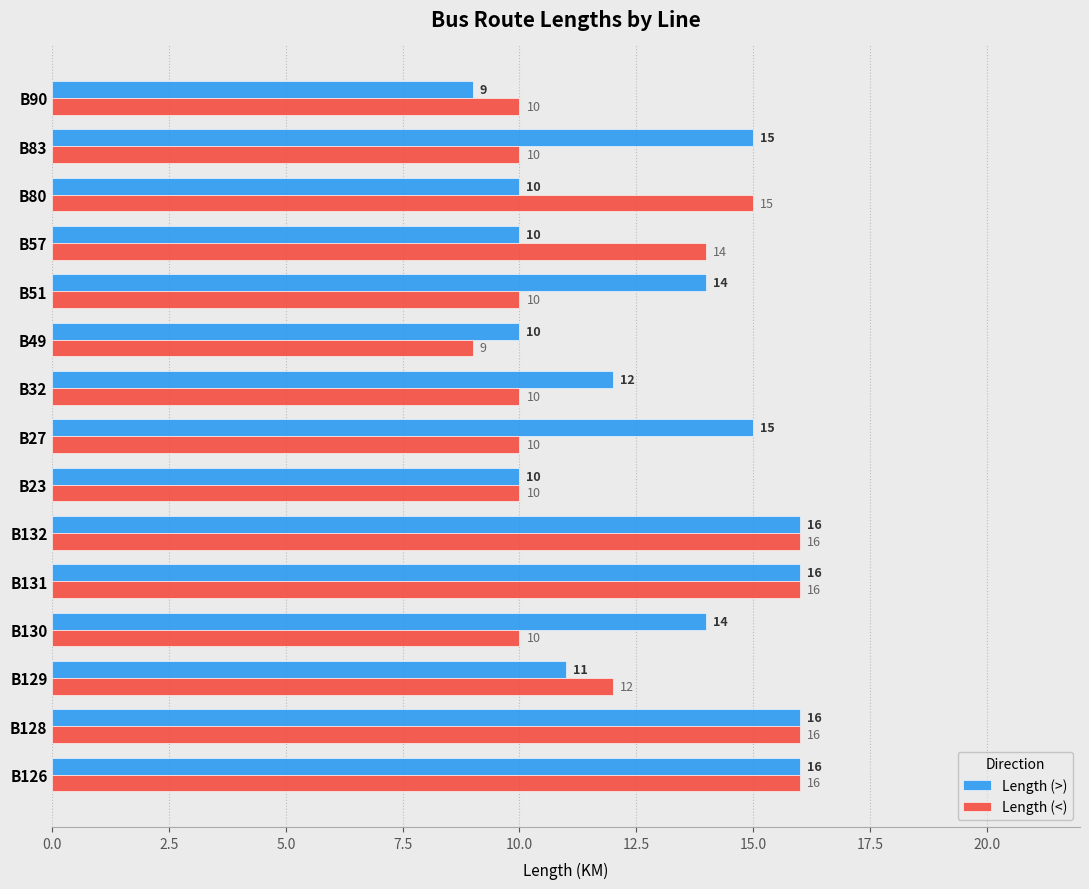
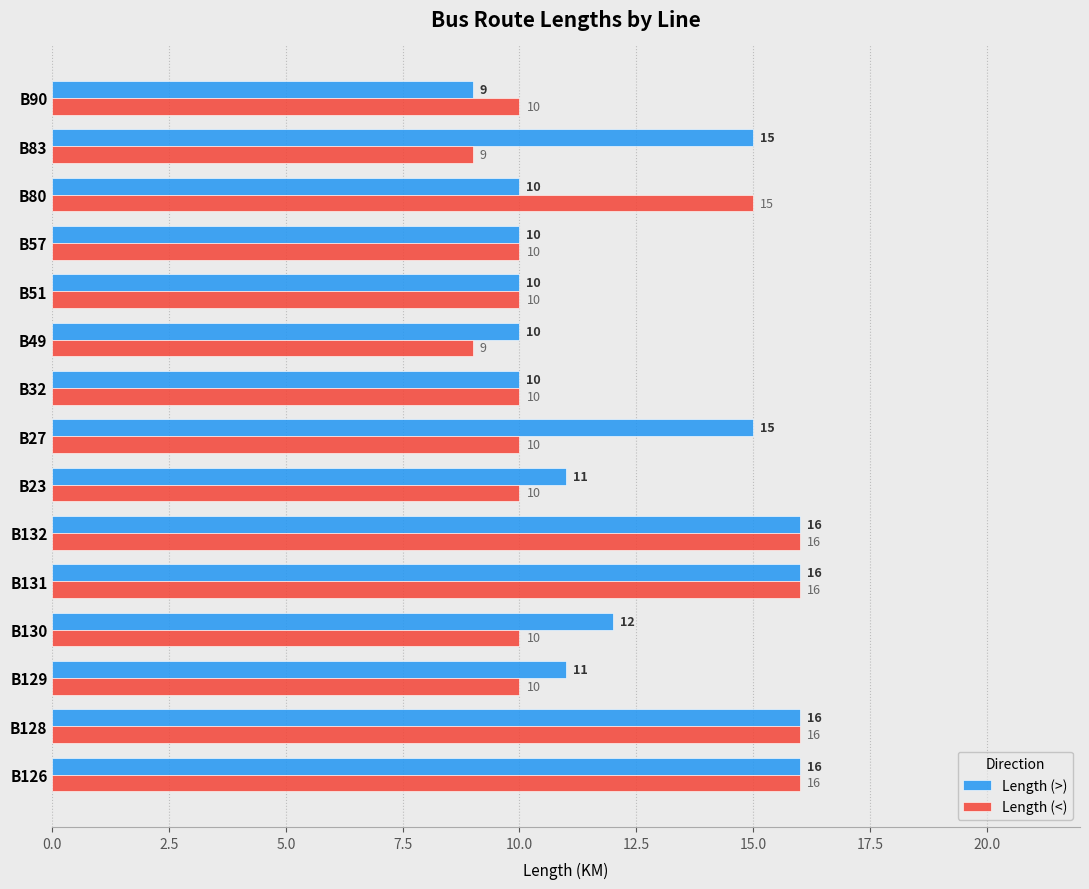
Length (<), B83: 10 -> 9
Length (<), B57: 14 -> 10
Length (>), B51: 14 -> 10
Length (>), B32: 12 -> 10
Length (>), B23: 10 -> 11
Length (>), B130: 14 -> 12
Length (<), B129: 12 -> 10
